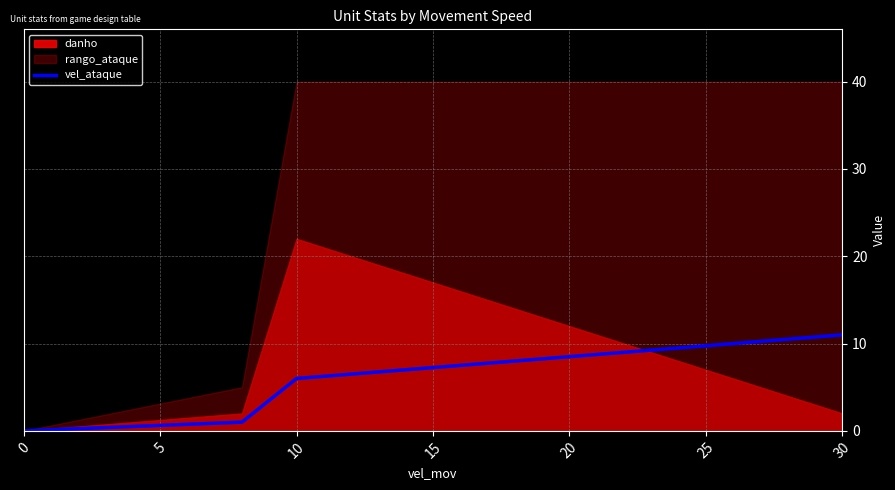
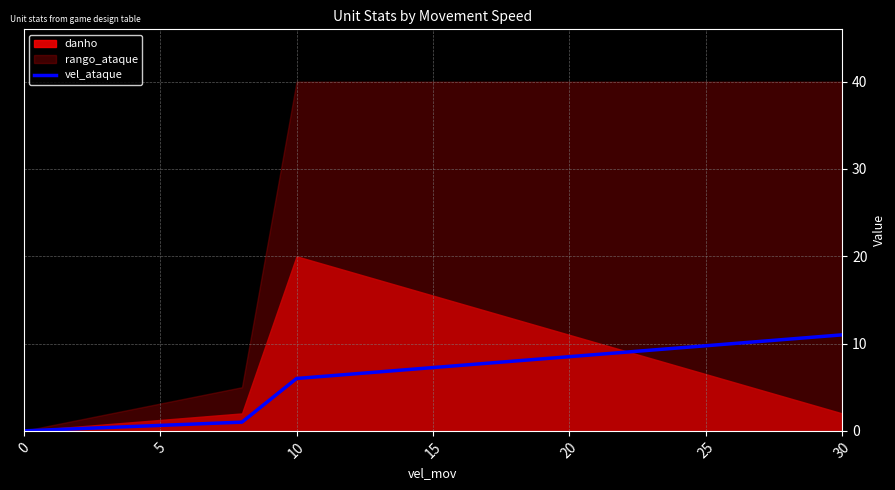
danho, 10: 22 -> 20
